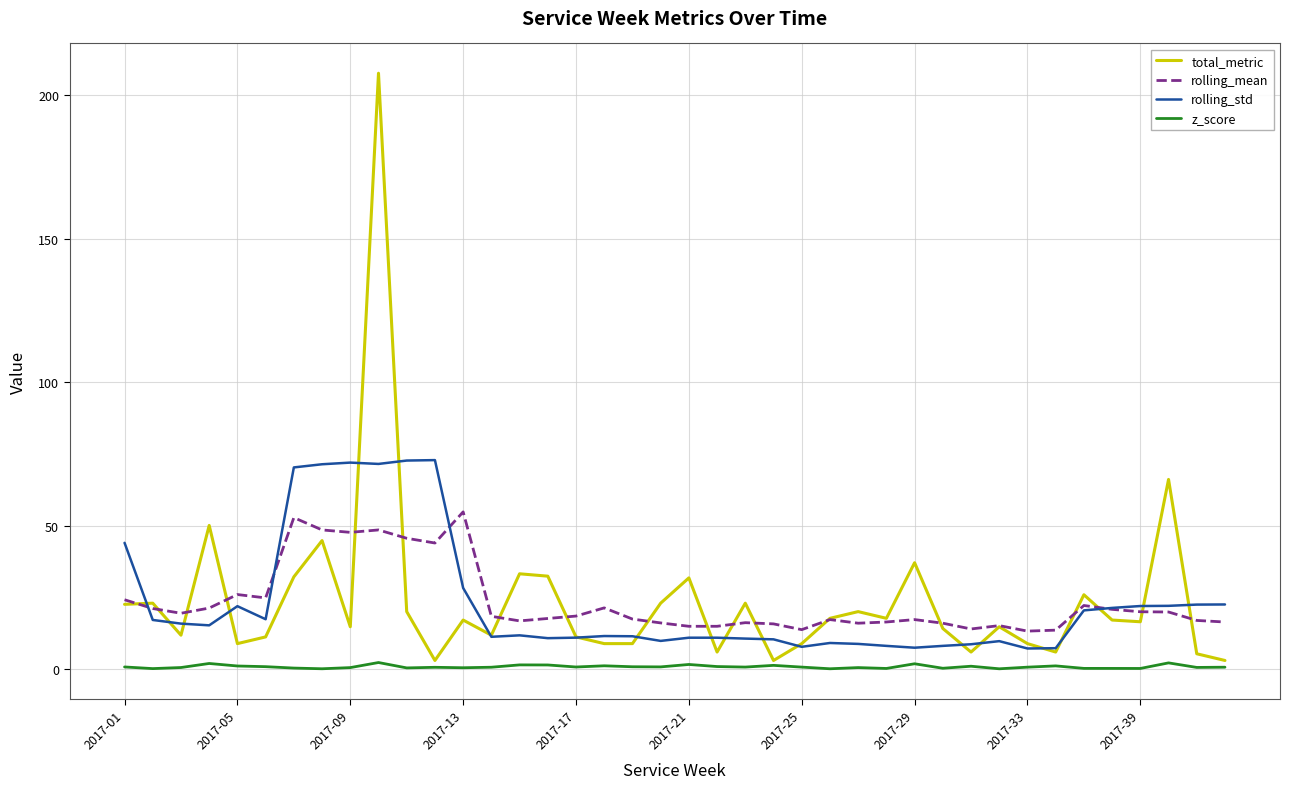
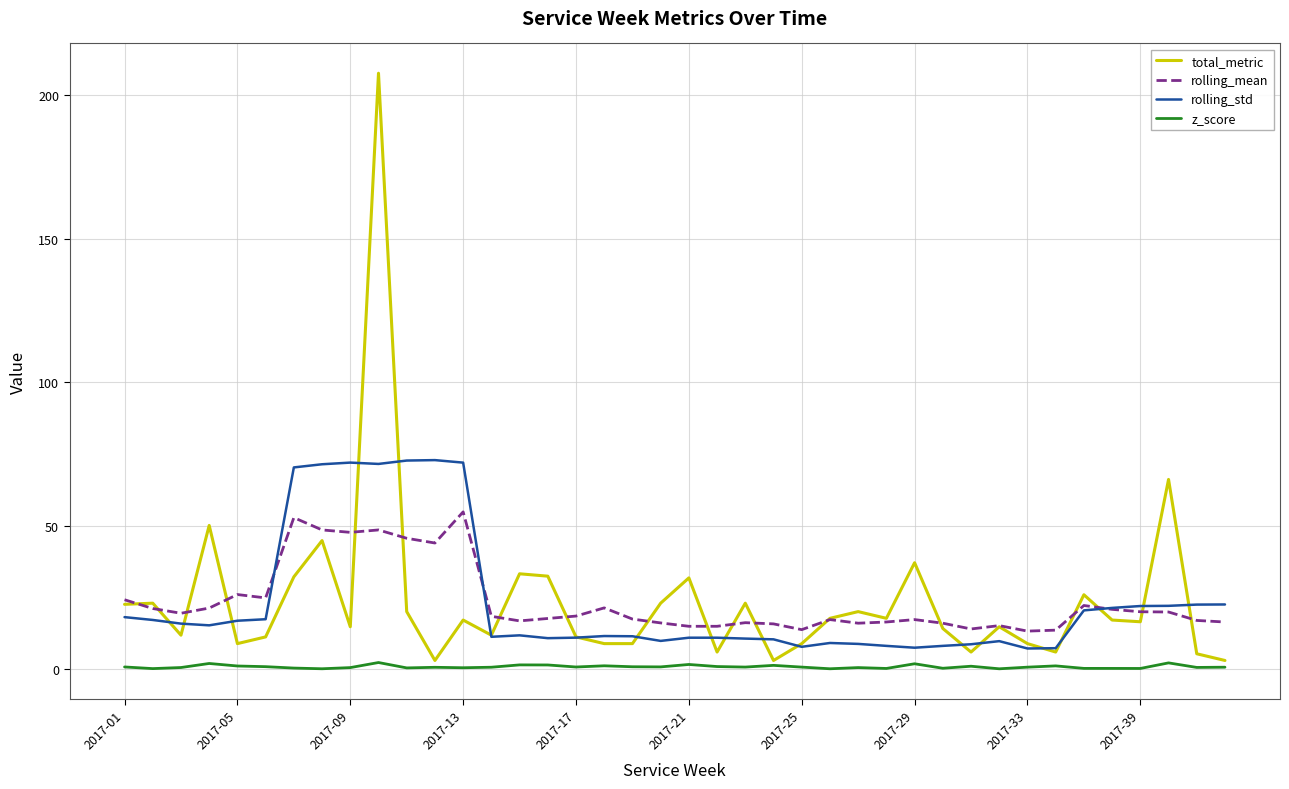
rolling_std, 2017-01: 44 -> 18
rolling_std, 2017-05: 22 -> 17
rolling_std, 2017-13: 28 -> 72
